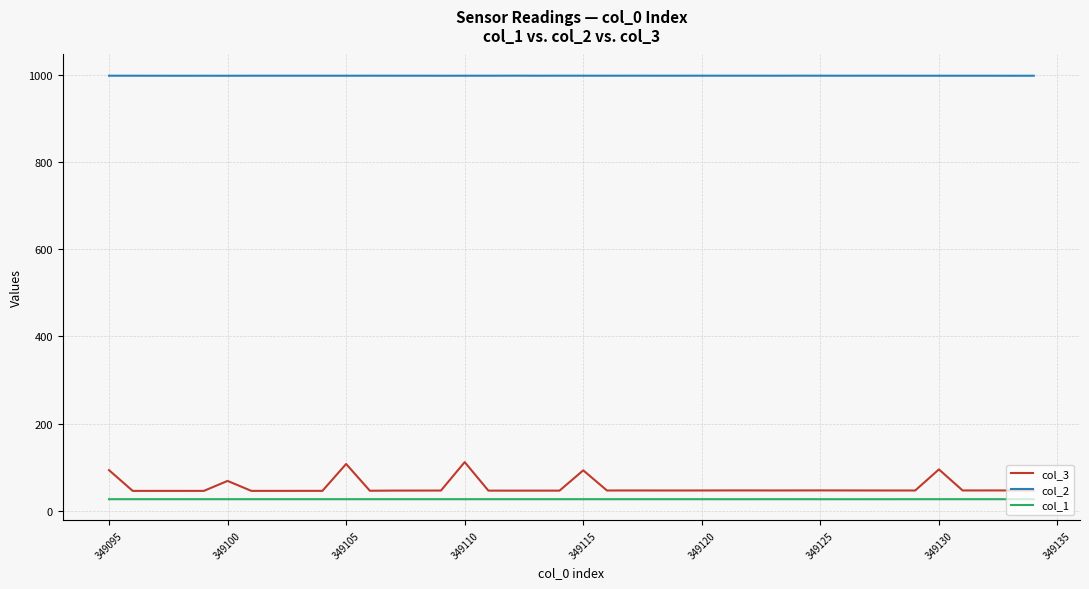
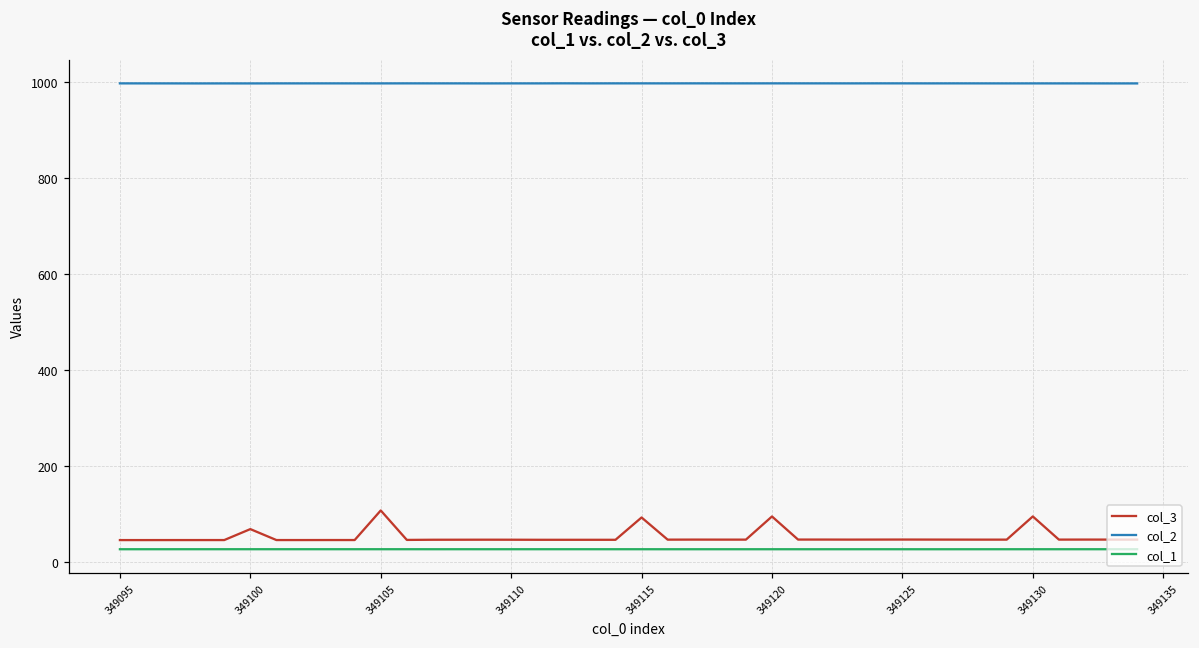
col_3, 349095: 90 -> 50
col_3, 349110: 110 -> 50
col_3, 349120: 50 -> 100
